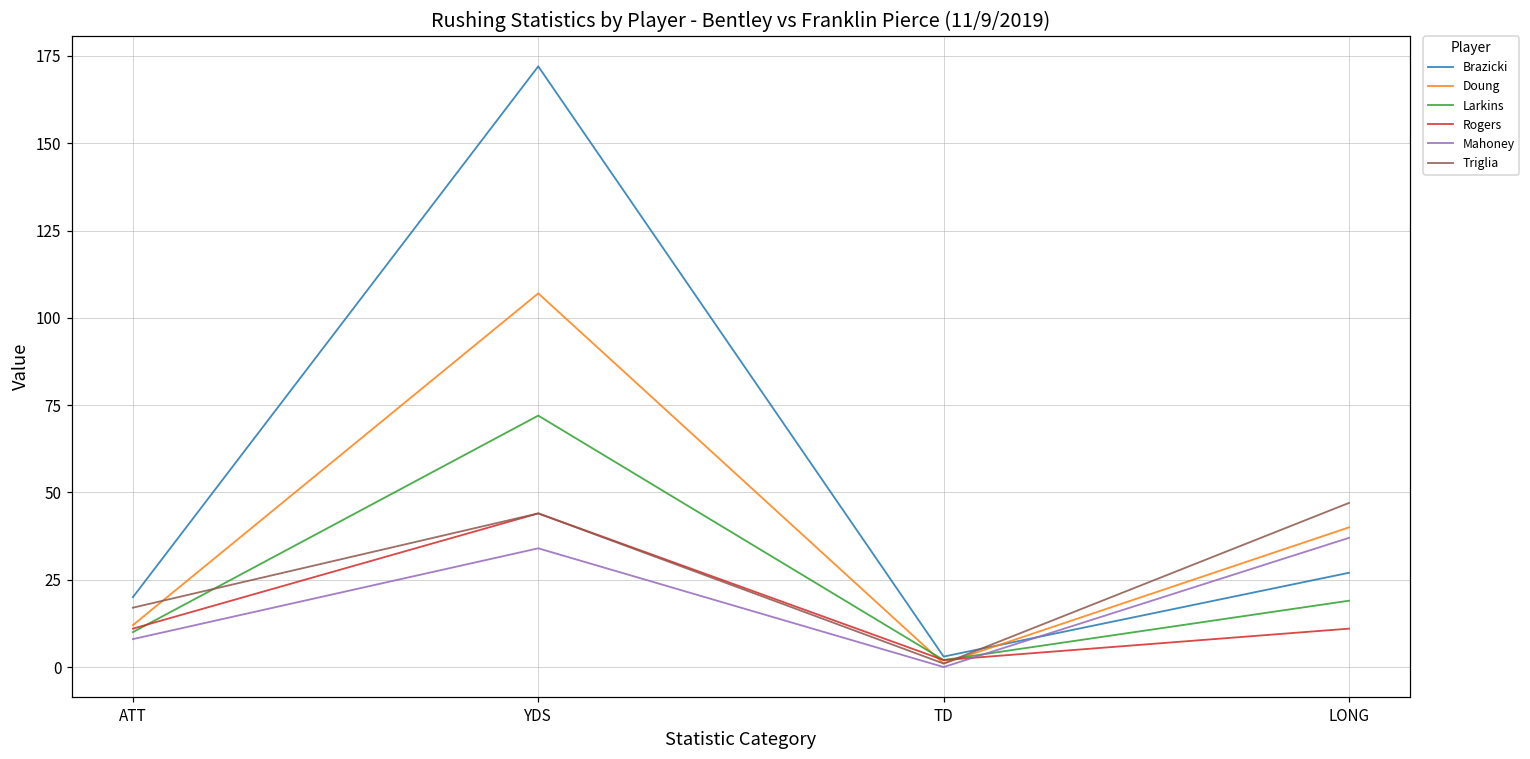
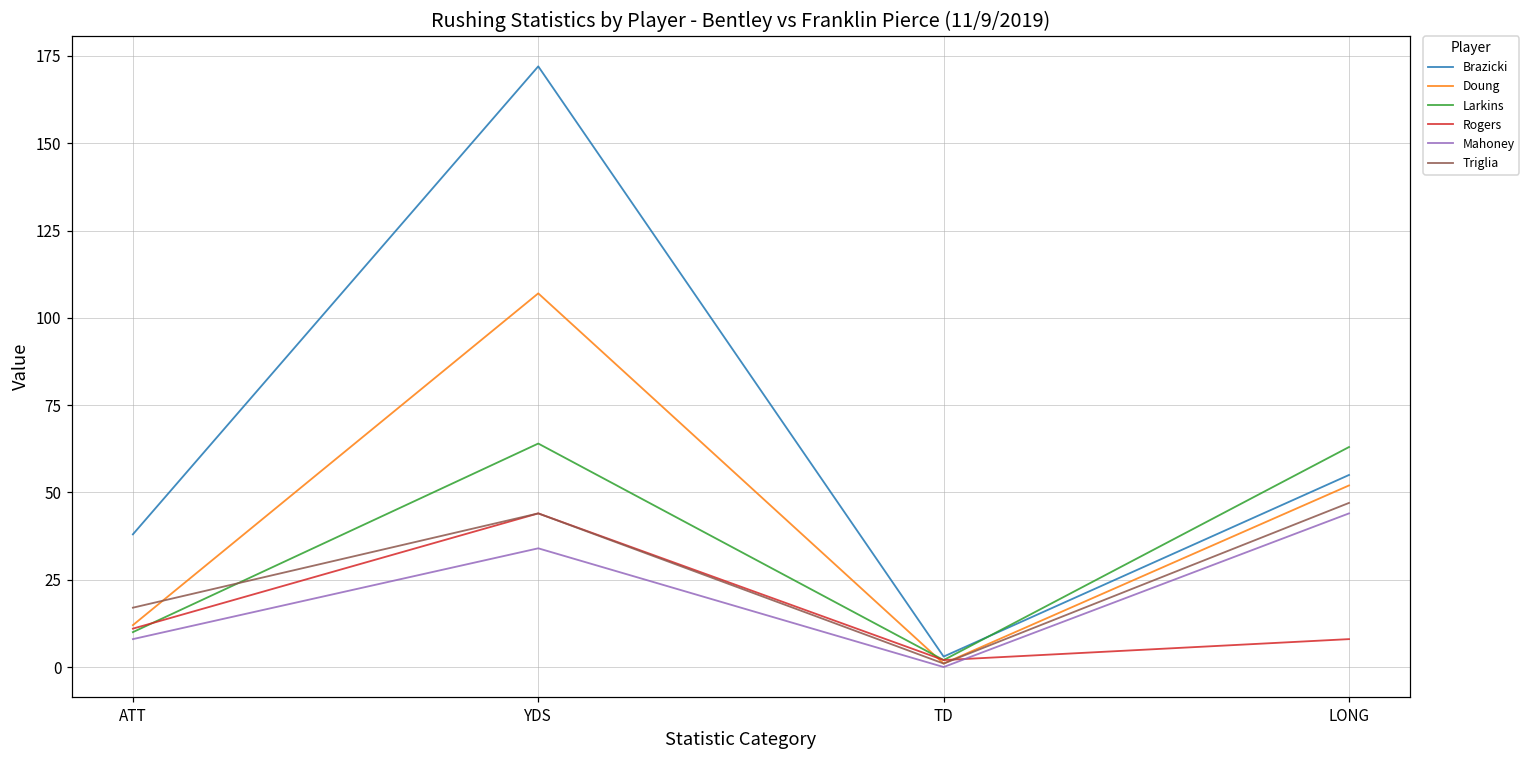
Brazicki, ATT: 20 -> 38
Larkins, YDS: 72 -> 64
Brazicki, LONG: 27 -> 55
Doung, LONG: 40 -> 52
Larkins, LONG: 19 -> 63
Rogers, LONG: 11 -> 8
Mahoney, LONG: 37 -> 44
